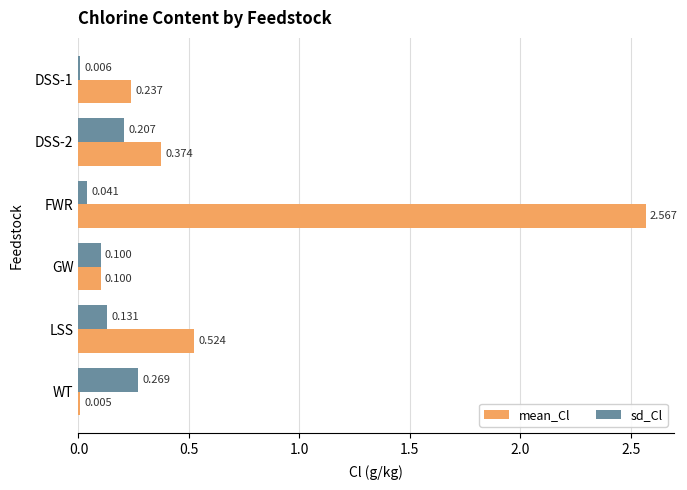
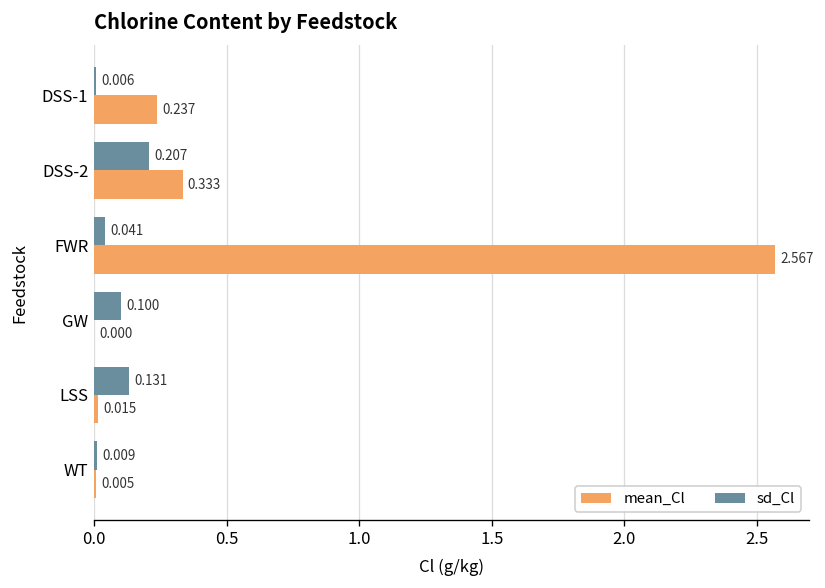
mean_Cl, DSS-2: 0.374 -> 0.333
mean_Cl, GW: 0.100 -> 0.000
mean_Cl, LSS: 0.524 -> 0.015
sd_Cl, WT: 0.269 -> 0.009
